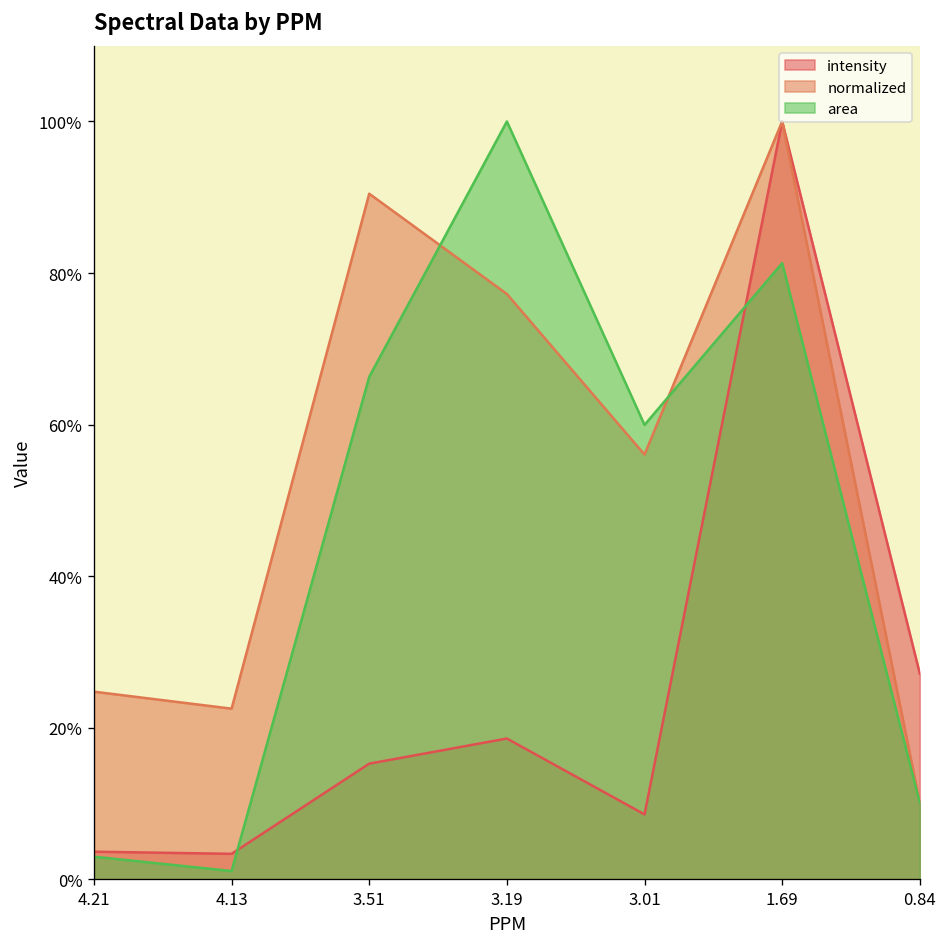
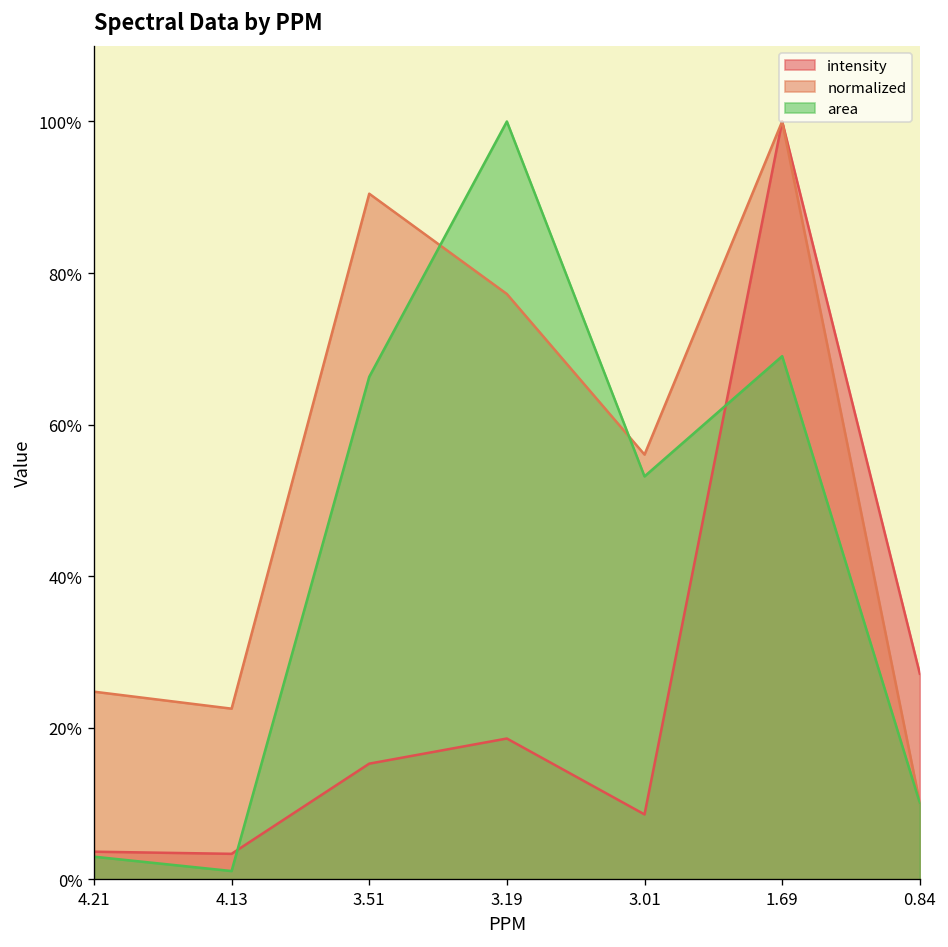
area, 3.01: 60% -> 53%
area, 1.69: 81% -> 69%
